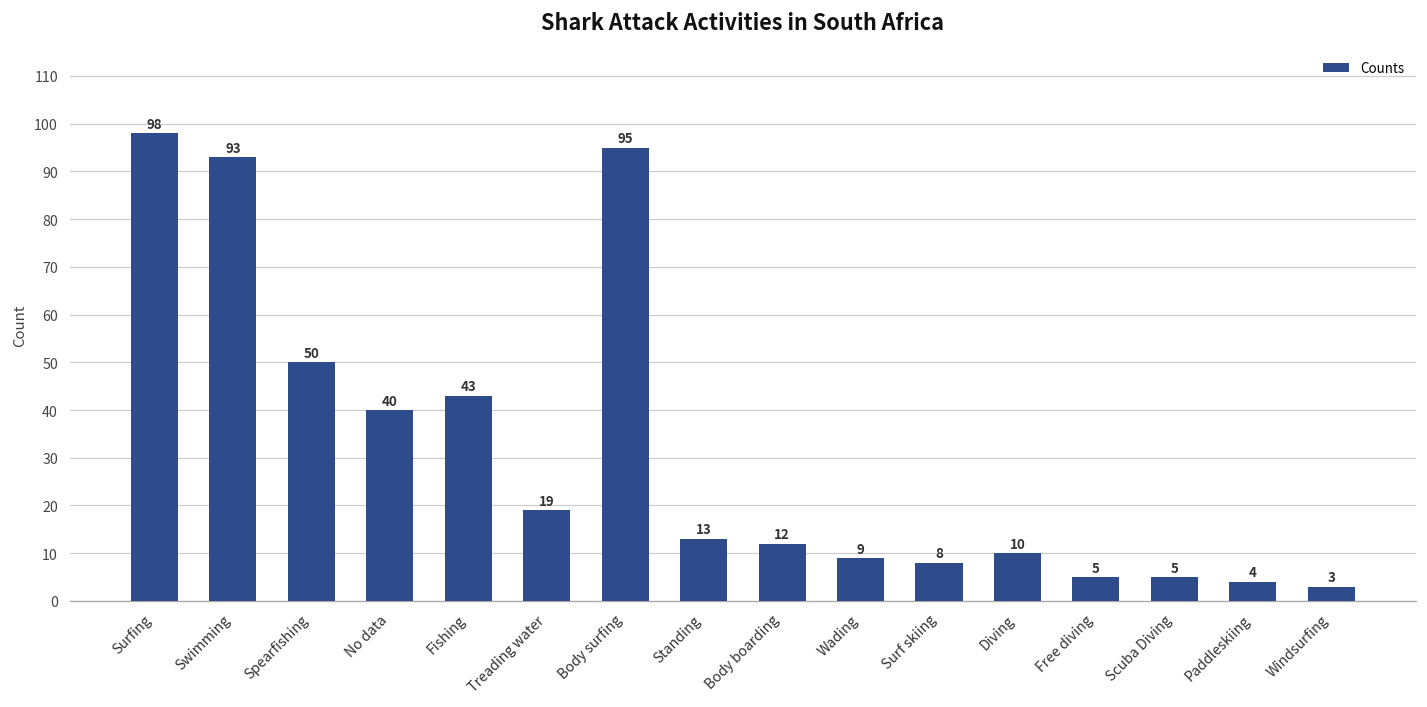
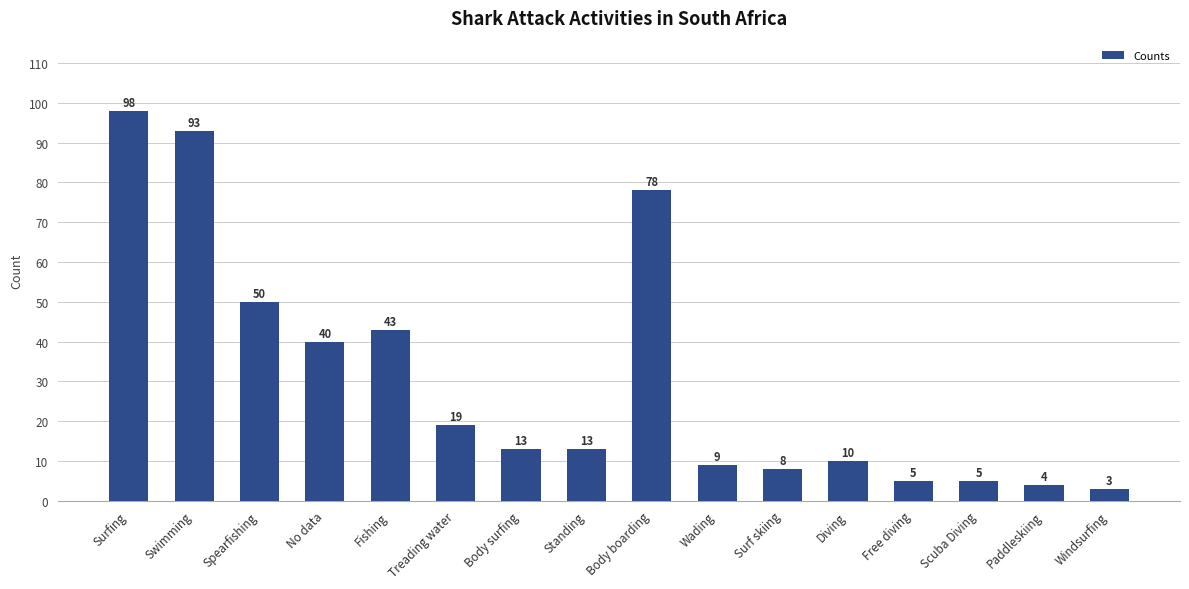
Body surfing: 95 -> 13
Body boarding: 12 -> 78
